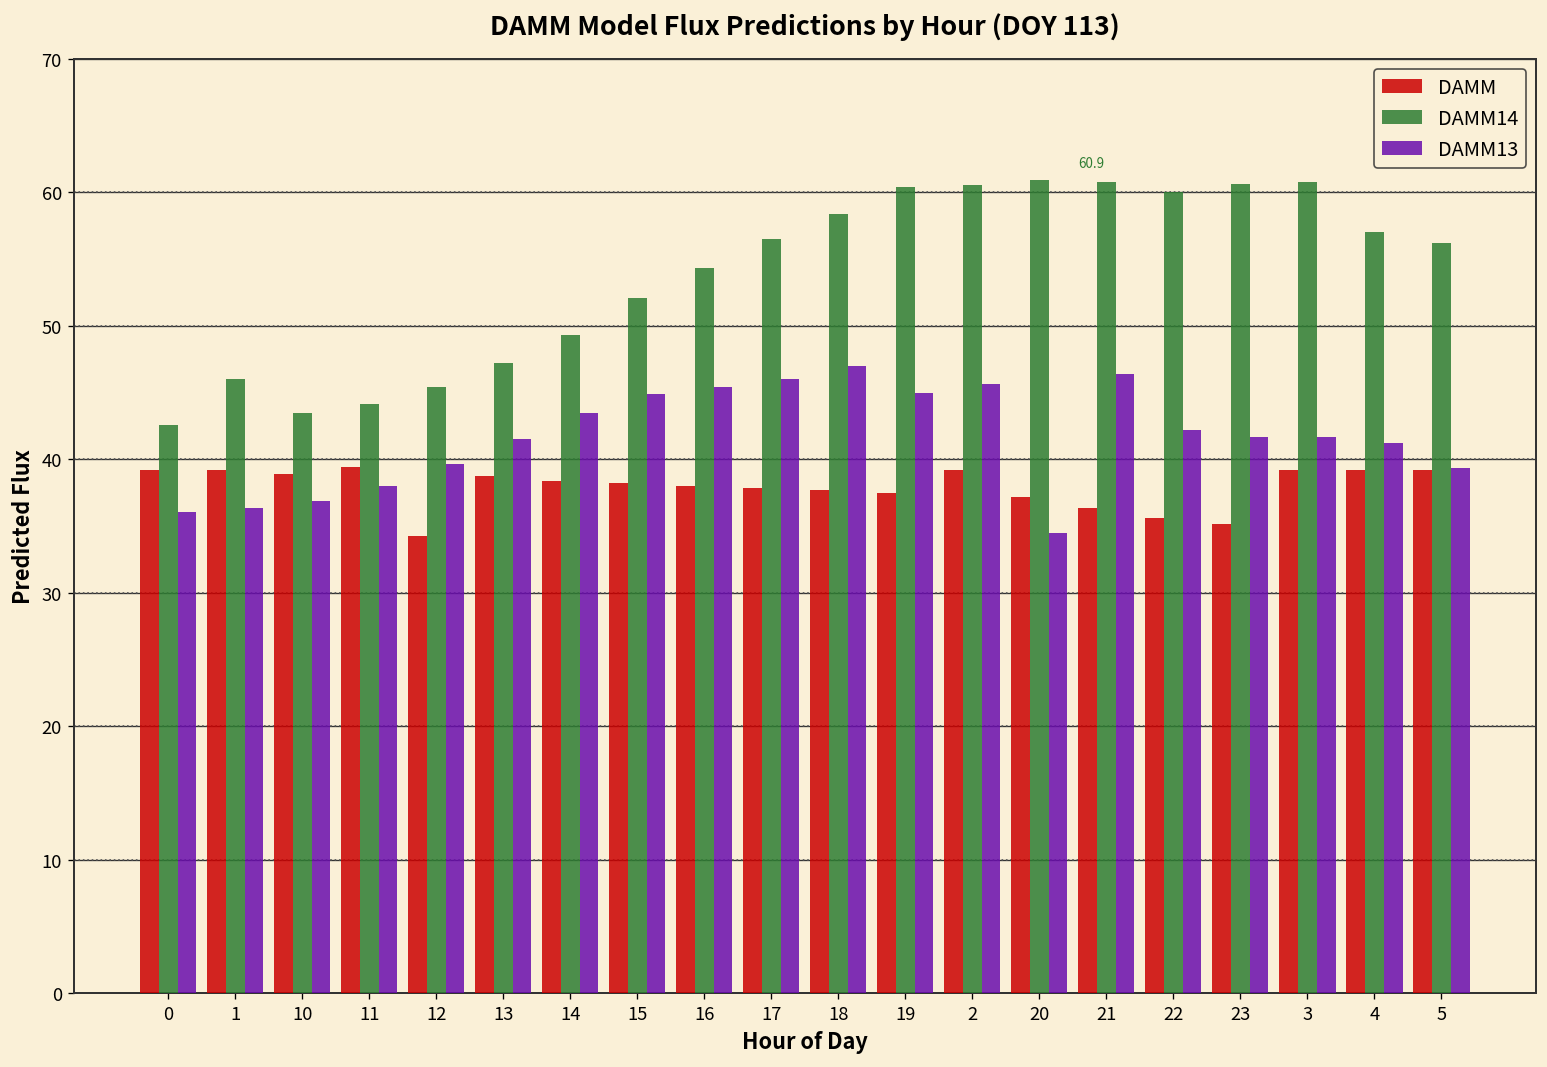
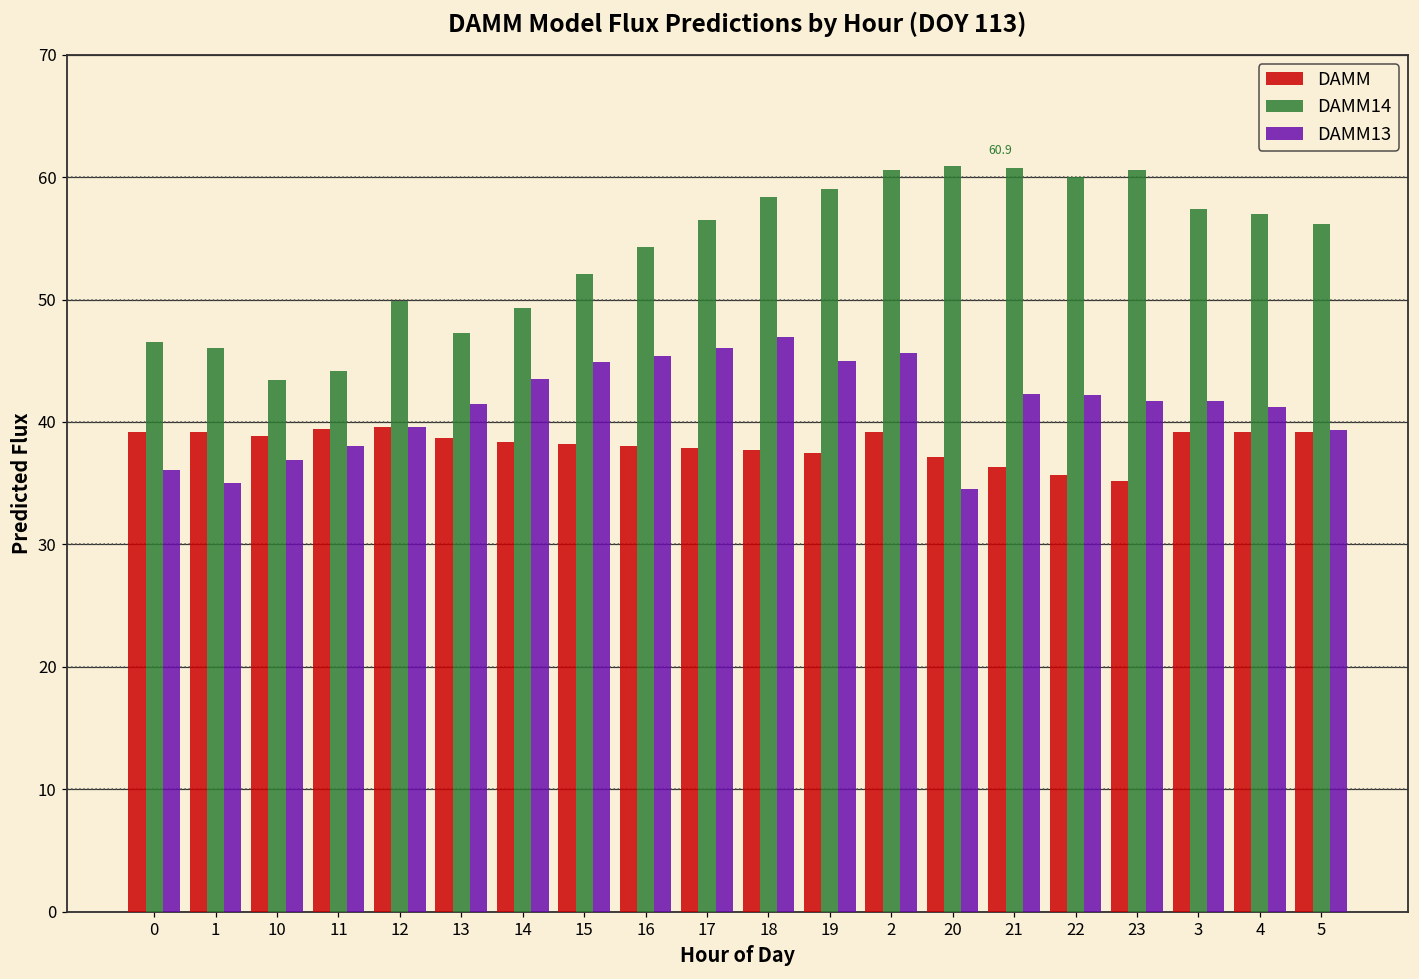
DAMM14, 0: 42.6 -> 46.5
DAMM13, 1: 36.3 -> 35.0
DAMM, 12: 34.3 -> 39.6
DAMM14, 12: 45.4 -> 49.9
DAMM14, 19: 60.4 -> 59.1
DAMM13, 21: 46.4 -> 42.3
DAMM14, 3: 60.7 -> 57.4
